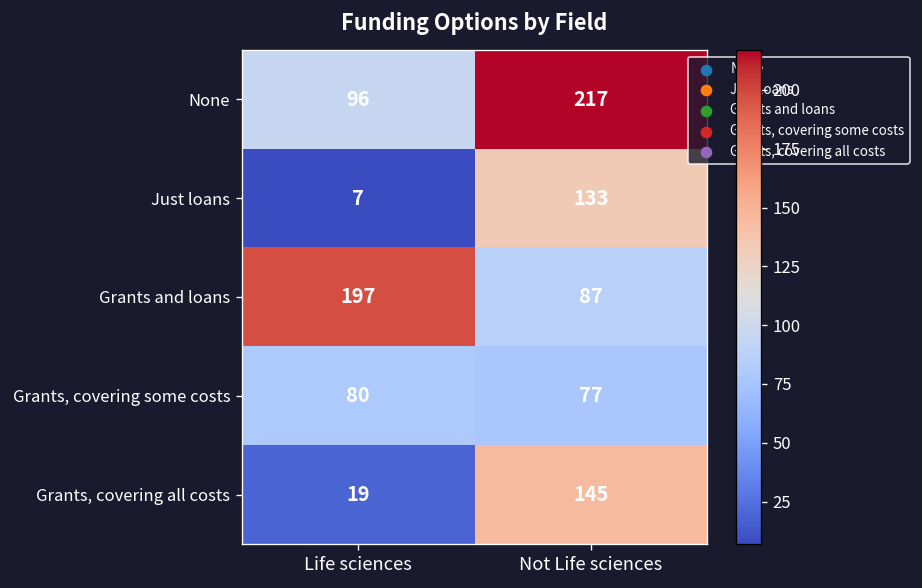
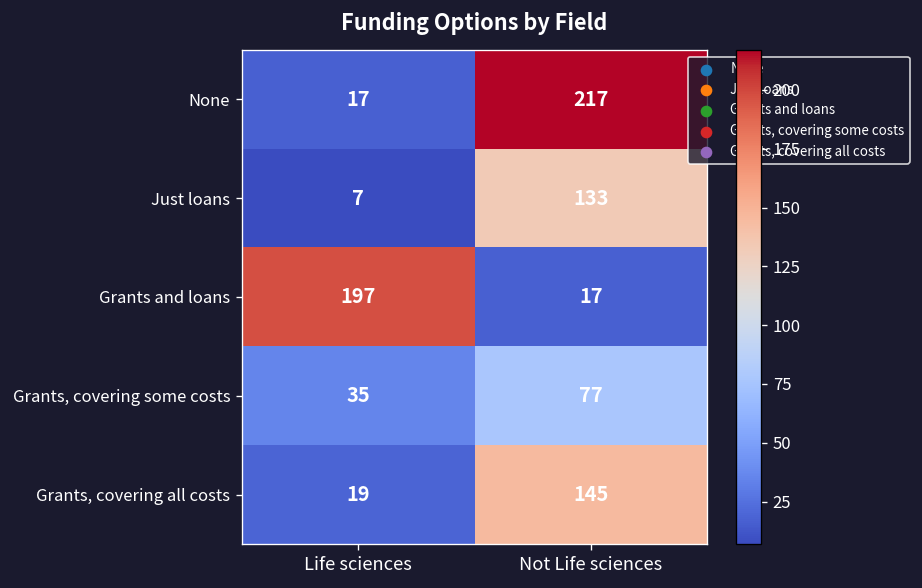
None, Life sciences: 96 -> 17
Grants and loans, Not Life sciences: 87 -> 17
Grants, covering some costs, Life sciences: 80 -> 35
